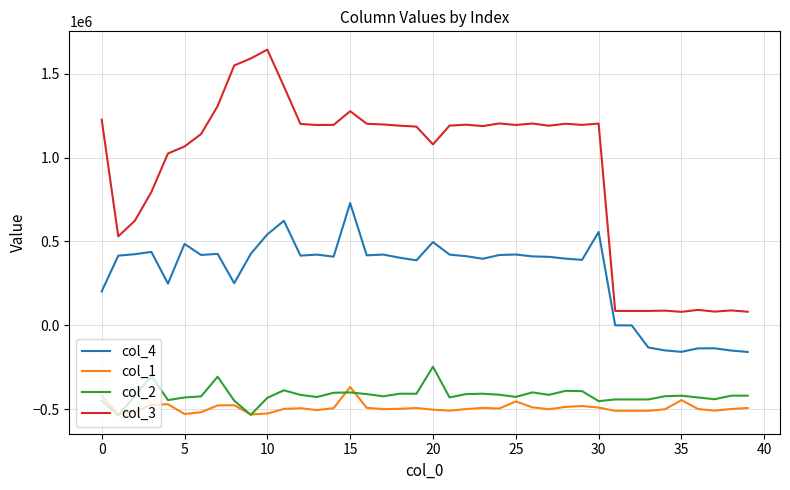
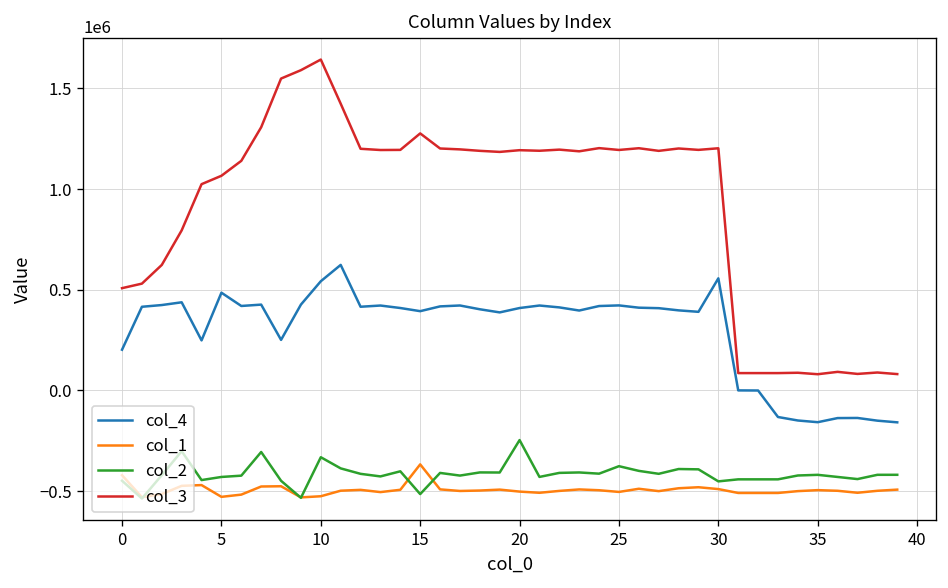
col_3, 0: 1230000 -> 510000
col_2, 10: -430000 -> -330000
col_4, 15: 730000 -> 390000
col_2, 15: -400000 -> -520000
col_4, 20: 500000 -> 410000
col_3, 20: 1080000 -> 1190000
col_1, 25: -450000 -> -500000
col_2, 25: -430000 -> -380000
col_1, 35: -450000 -> -500000
